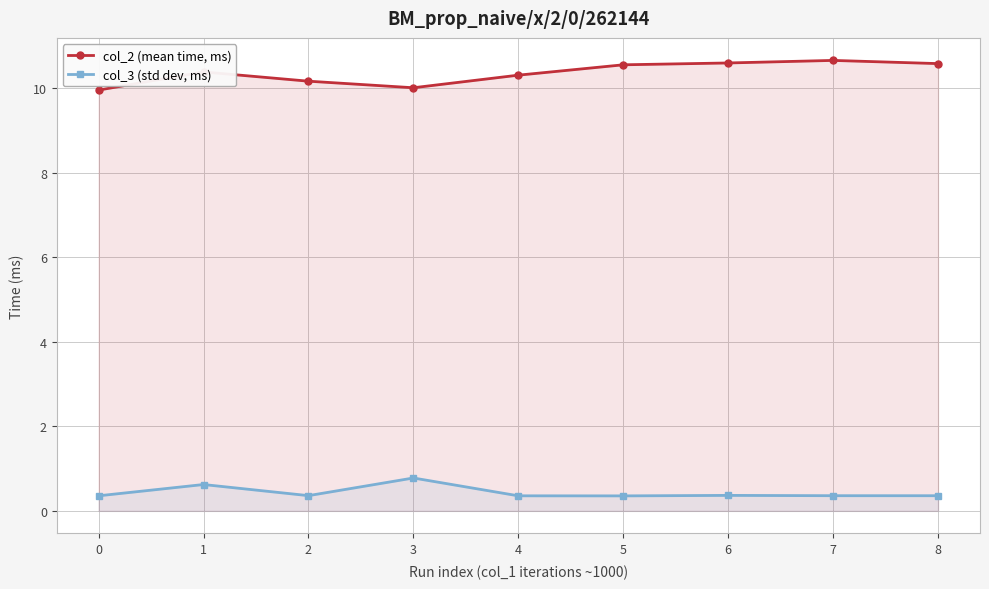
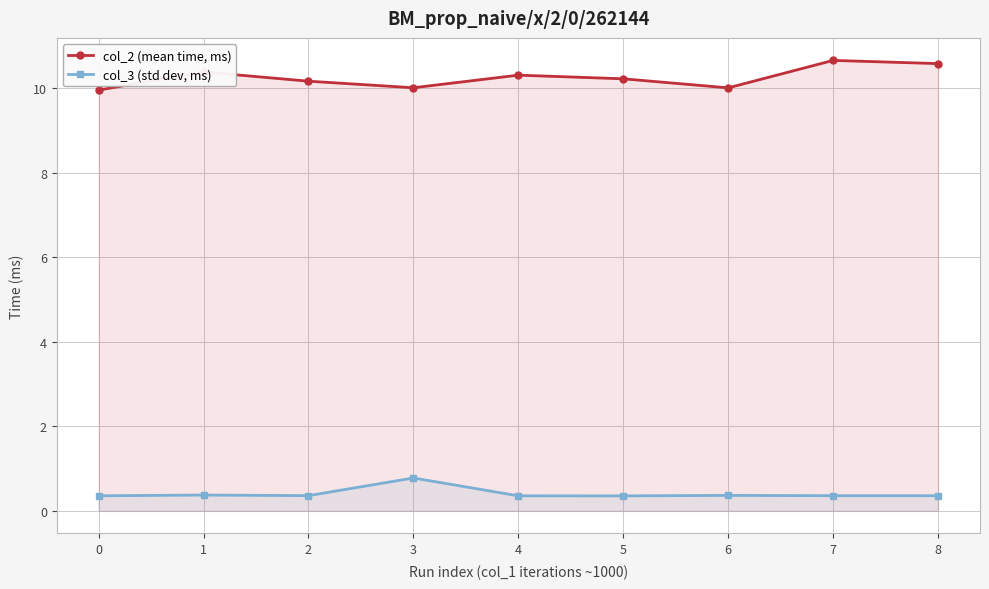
col_3 (std dev, ms), 1: 0.6 -> 0.4
col_2 (mean time, ms), 5: 10.5 -> 10.2
col_2 (mean time, ms), 6: 10.6 -> 10.0
